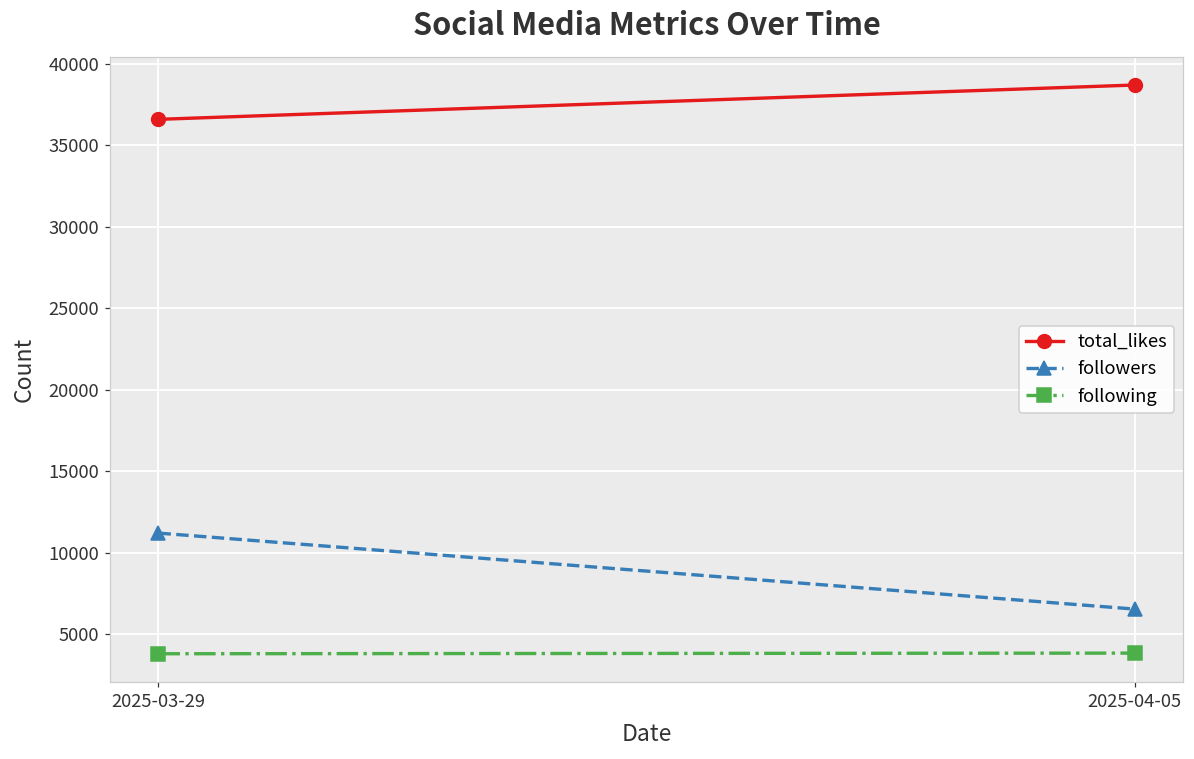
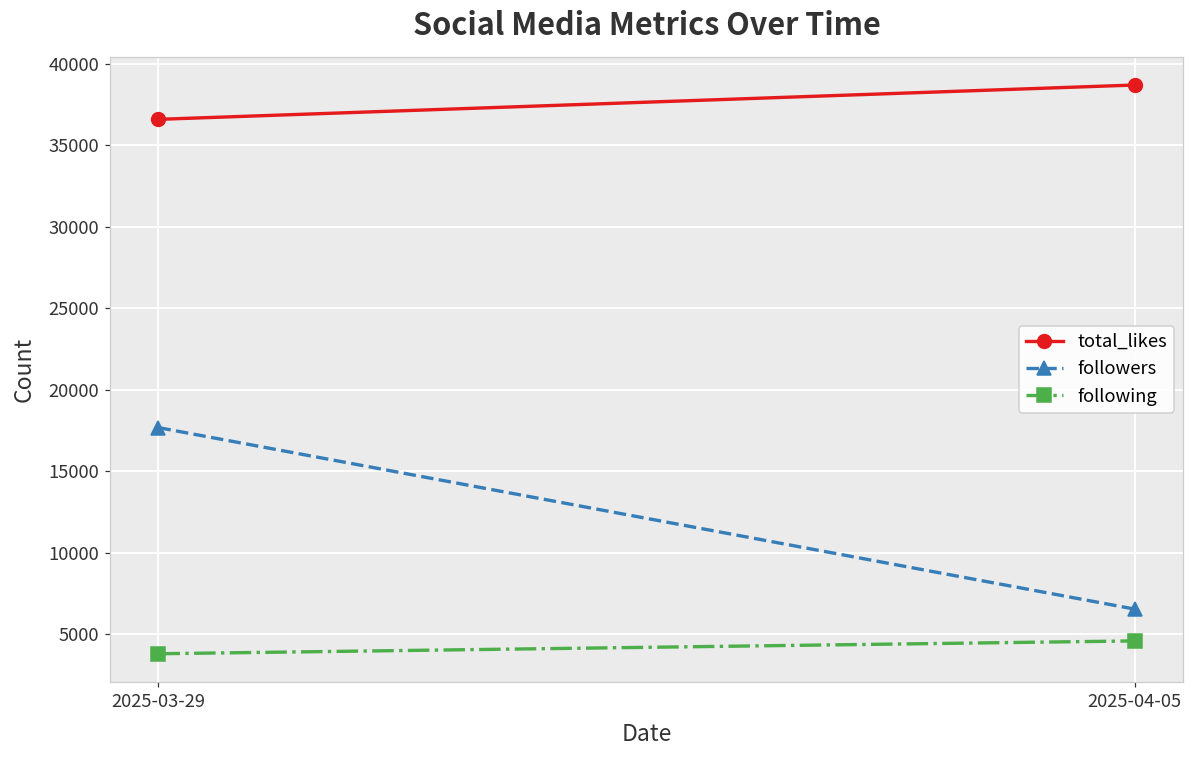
followers, 2025-03-29: 11200 -> 17700
following, 2025-04-05: 3800 -> 4600
